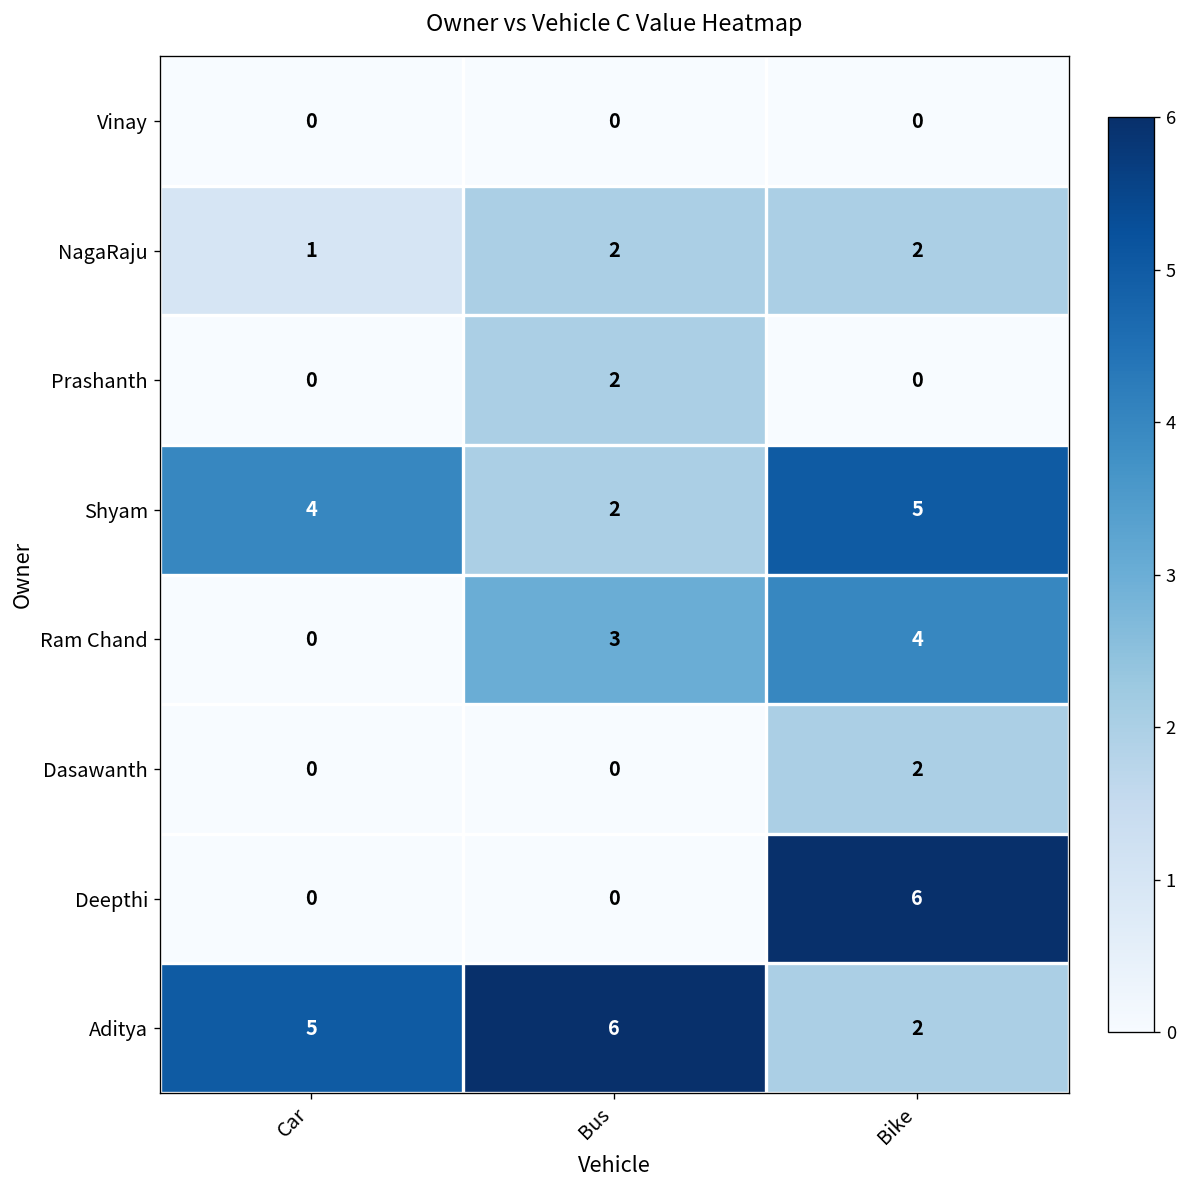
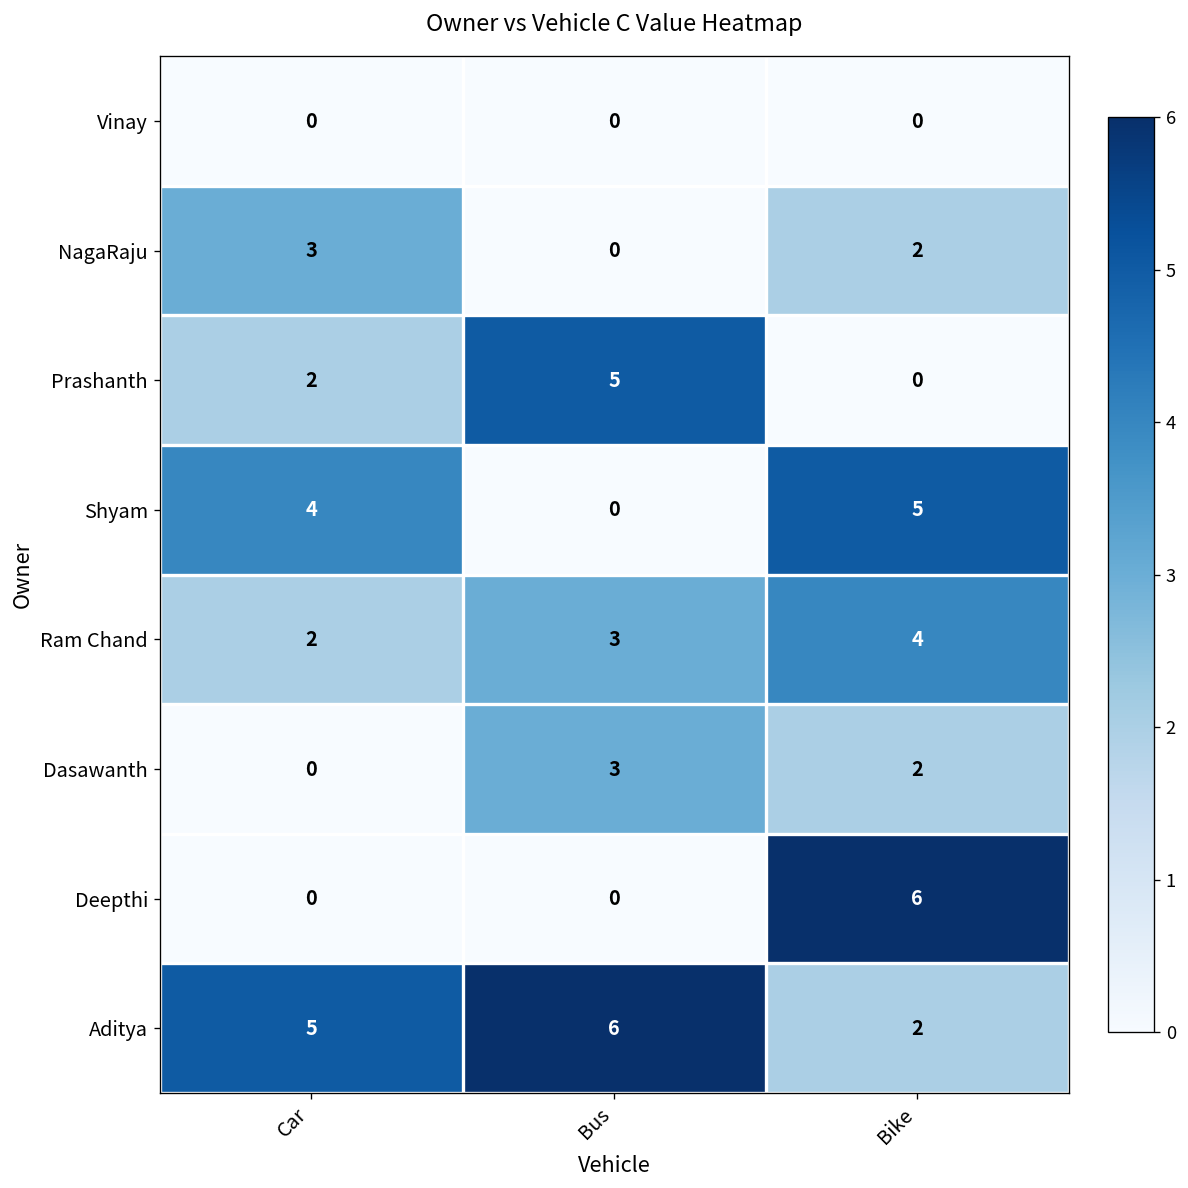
NagaRaju, Car: 1 -> 3
NagaRaju, Bus: 2 -> 0
Prashanth, Car: 0 -> 2
Prashanth, Bus: 2 -> 5
Shyam, Bus: 2 -> 0
Ram Chand, Car: 0 -> 2
Dasawanth, Bus: 0 -> 3
